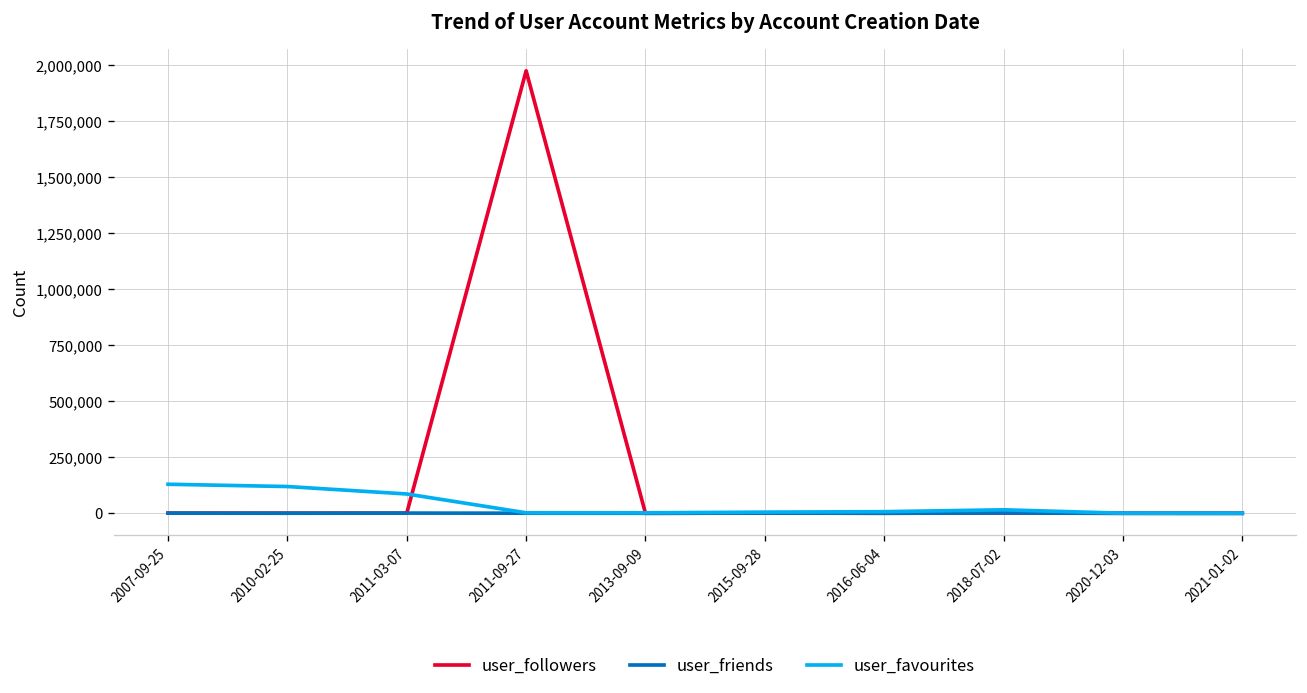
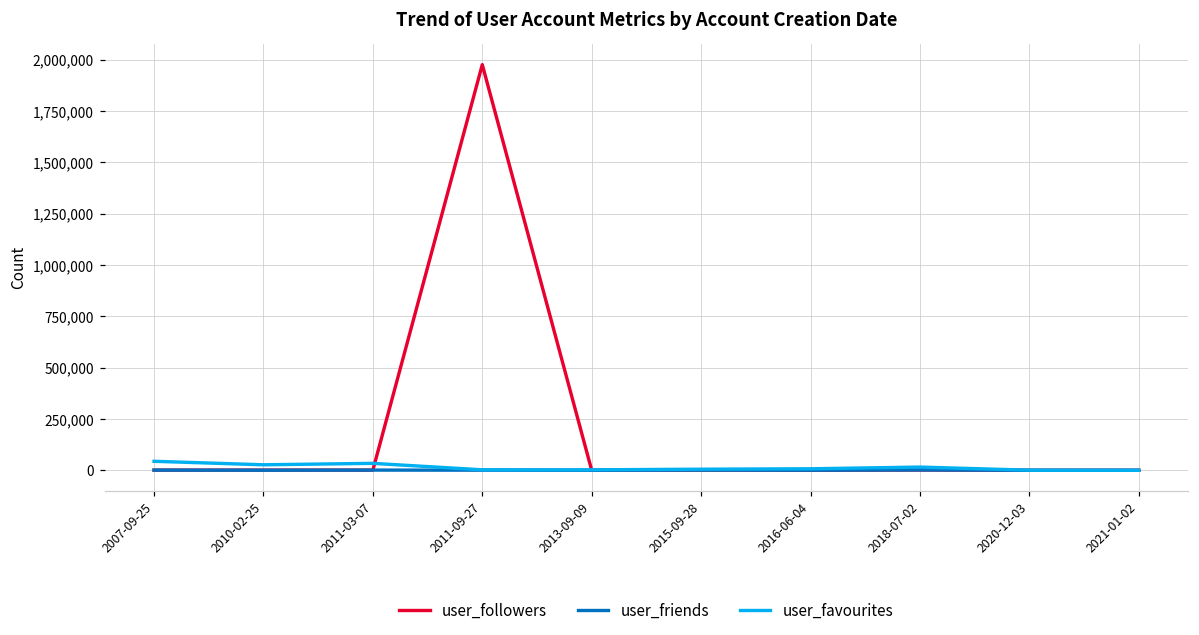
user_favourites, 2007-09-25: 130,000 -> 40,000
user_favourites, 2010-02-25: 120,000 -> 30,000
user_favourites, 2011-03-07: 90,000 -> 30,000
